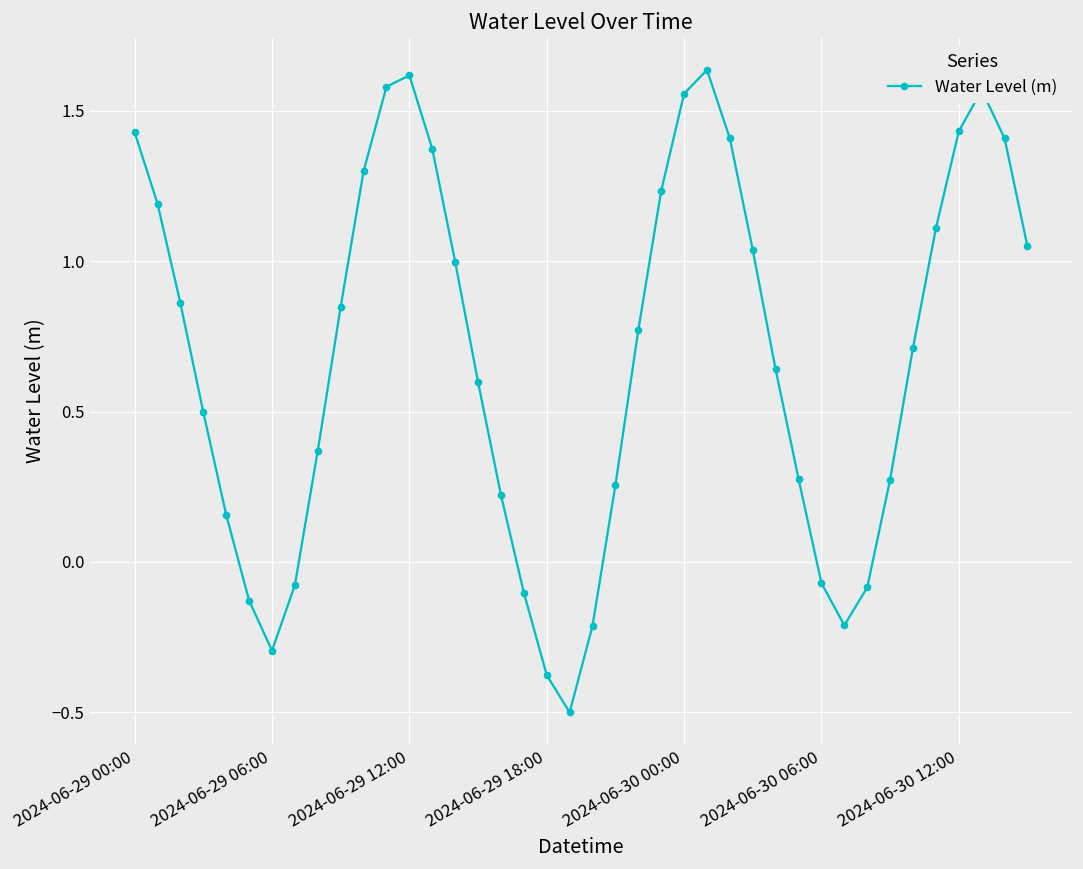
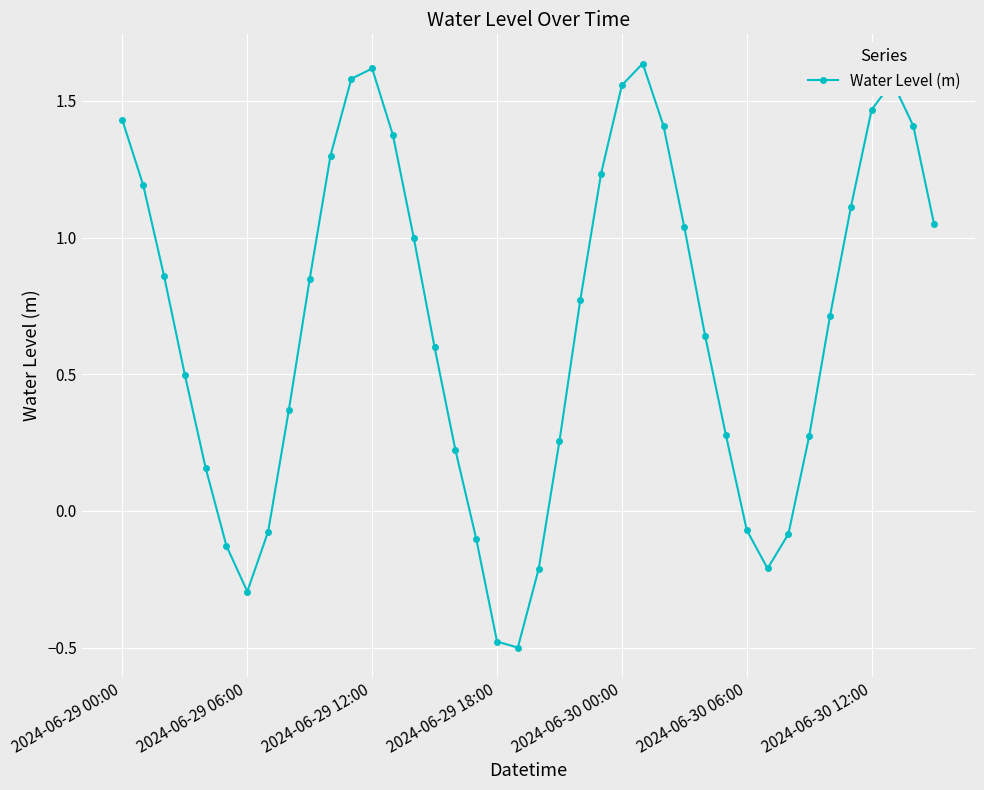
2024-06-29 18:00: -0.38 -> -0.48
2024-06-30 12:00: 1.43 -> 1.47
